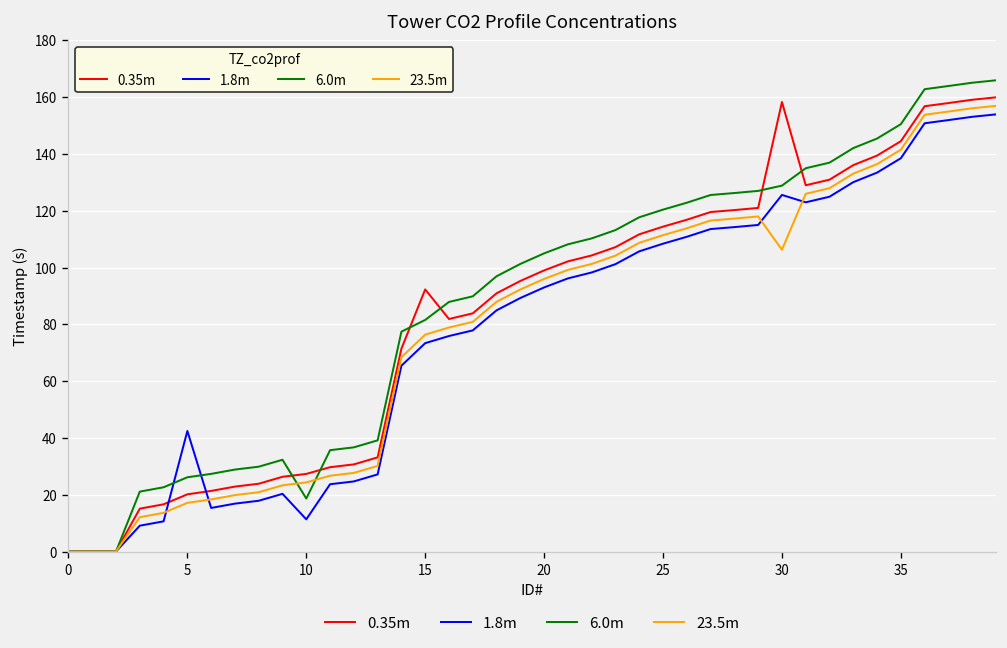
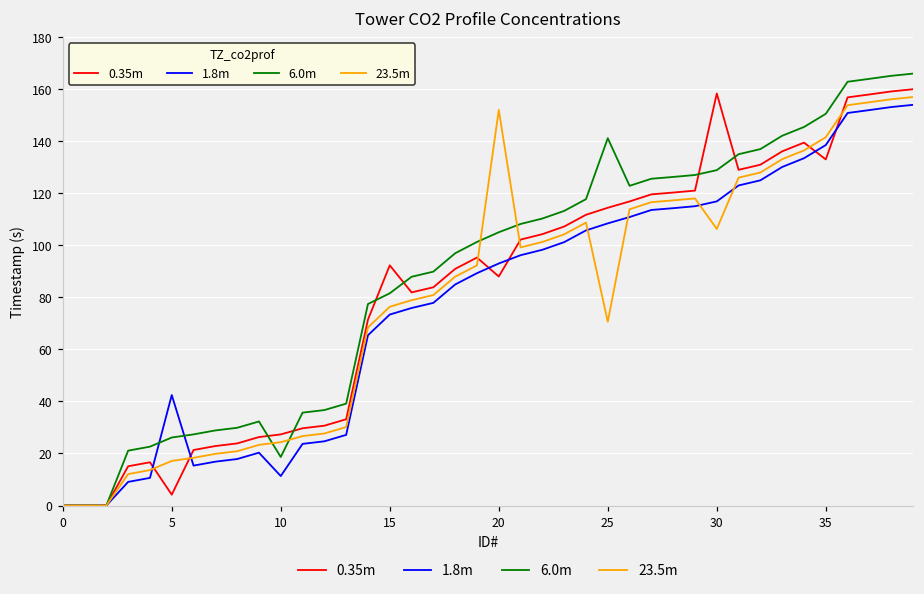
0.35m, 5: 20 -> 4
0.35m, 20: 99 -> 88
23.5m, 20: 96 -> 152
6.0m, 25: 120 -> 141
23.5m, 25: 111 -> 71
1.8m, 30: 126 -> 117
0.35m, 35: 145 -> 133
